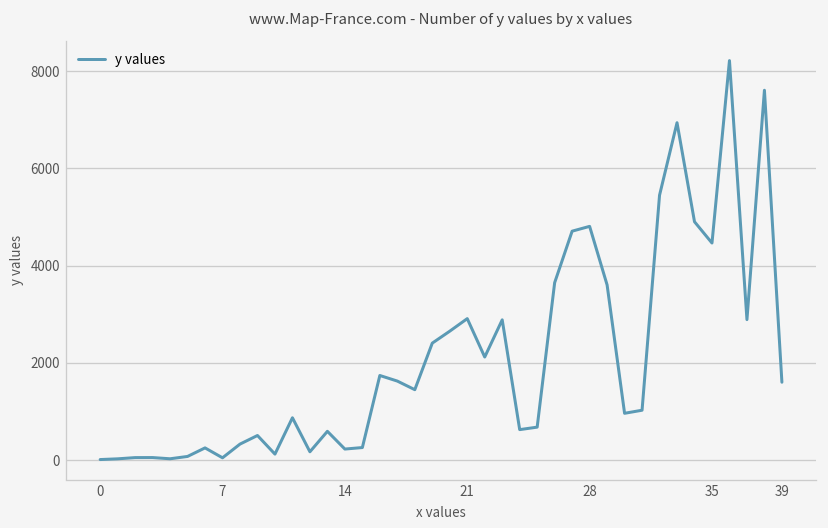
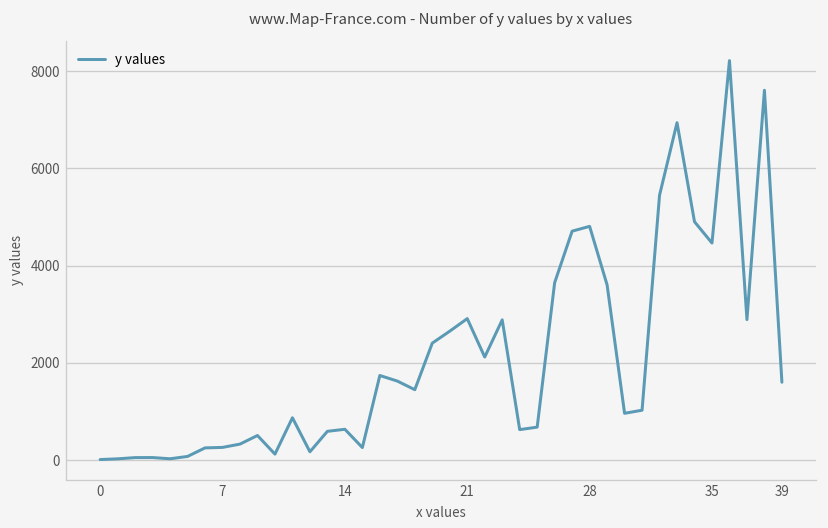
7: 0 -> 300
14: 200 -> 600
